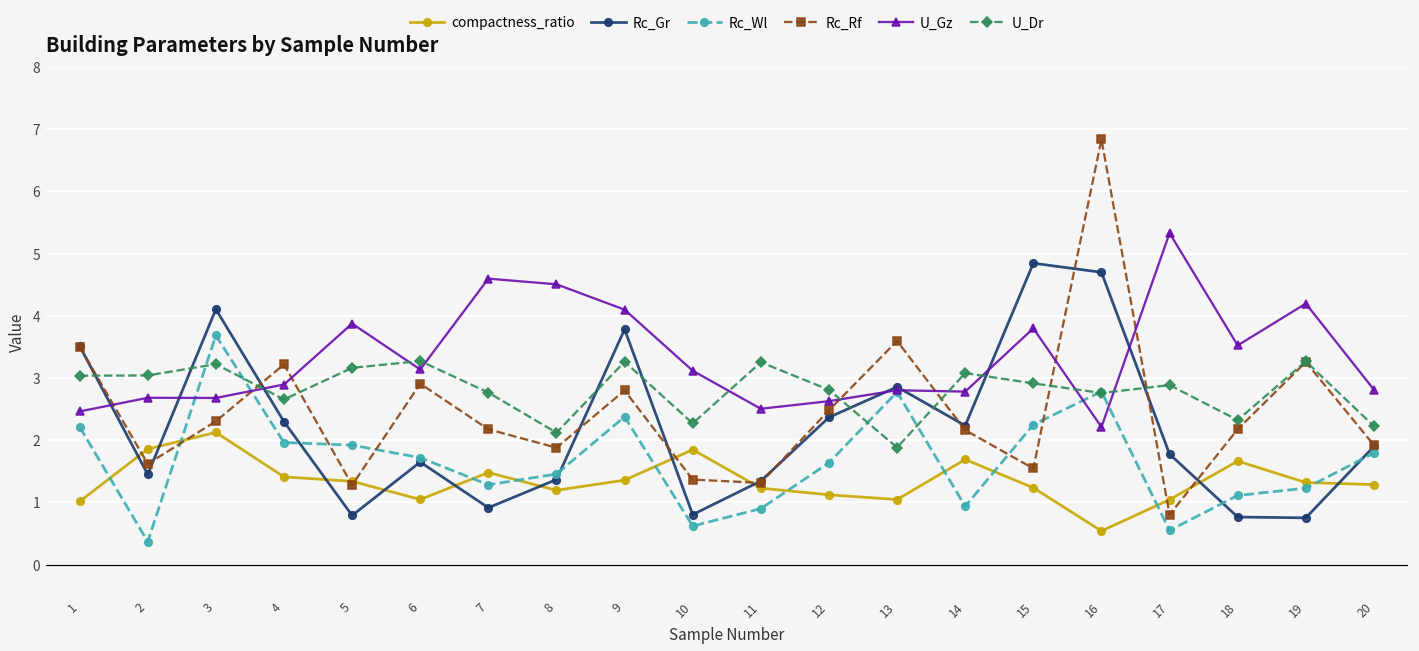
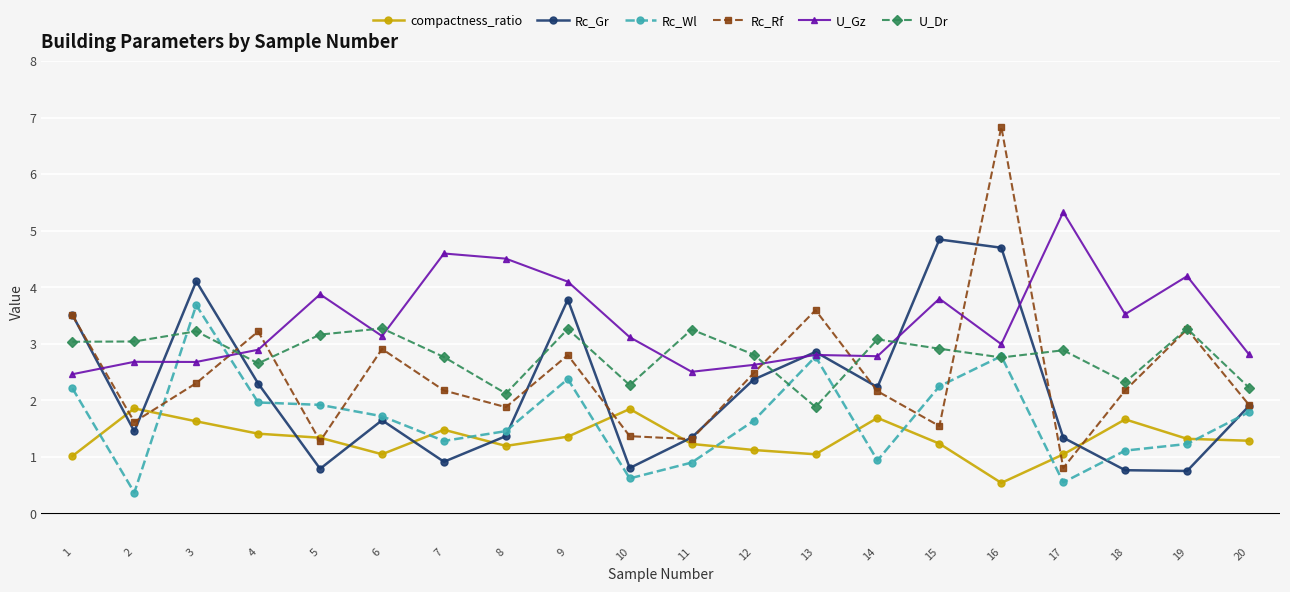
compactness_ratio, 3: 2.1 -> 1.6
U_Gz, 16: 2.2 -> 3.0
Rc_Gr, 17: 1.8 -> 1.3
